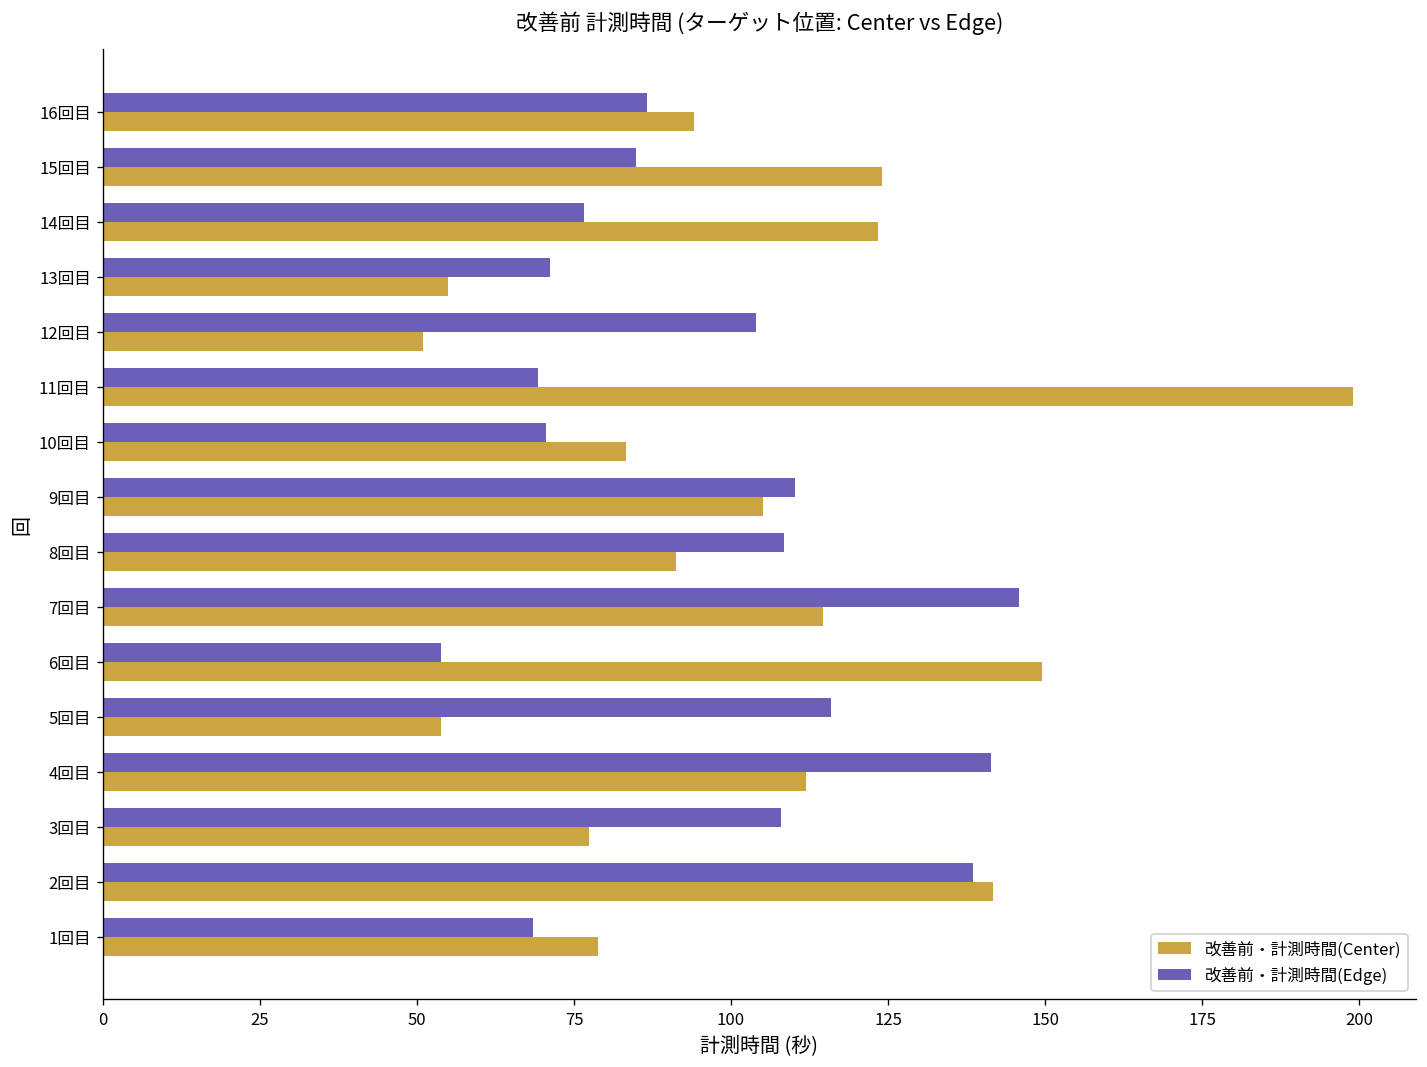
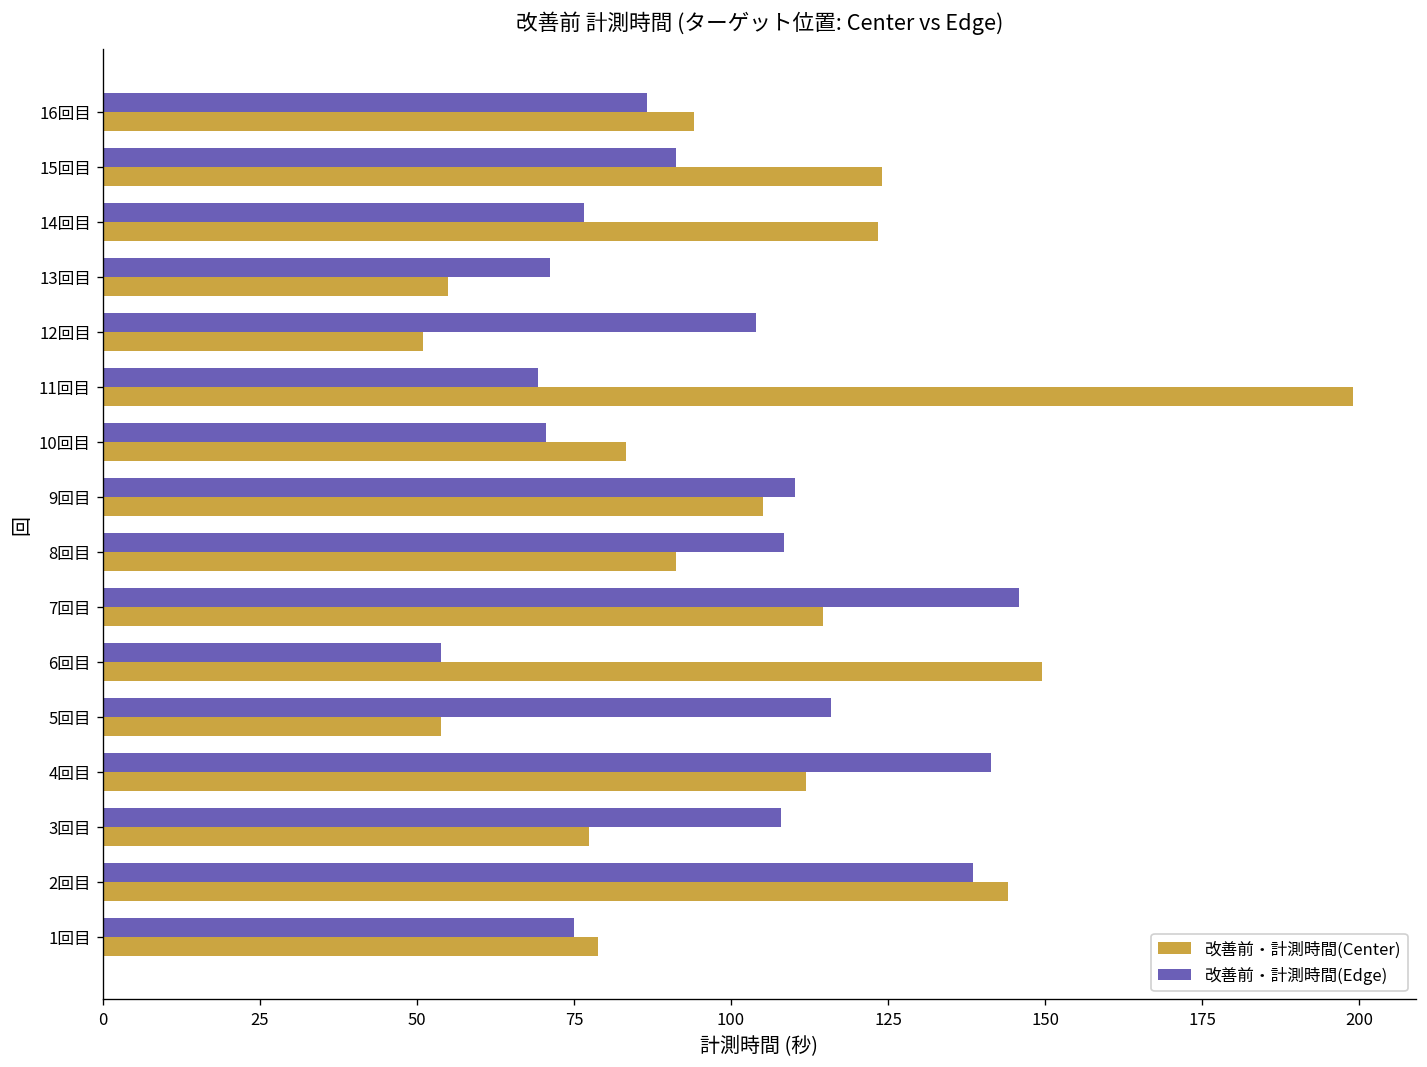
改善前・計測時間(Edge), 15回目: 85 -> 91
改善前・計測時間(Center), 2回目: 142 -> 144
改善前・計測時間(Edge), 1回目: 69 -> 75
